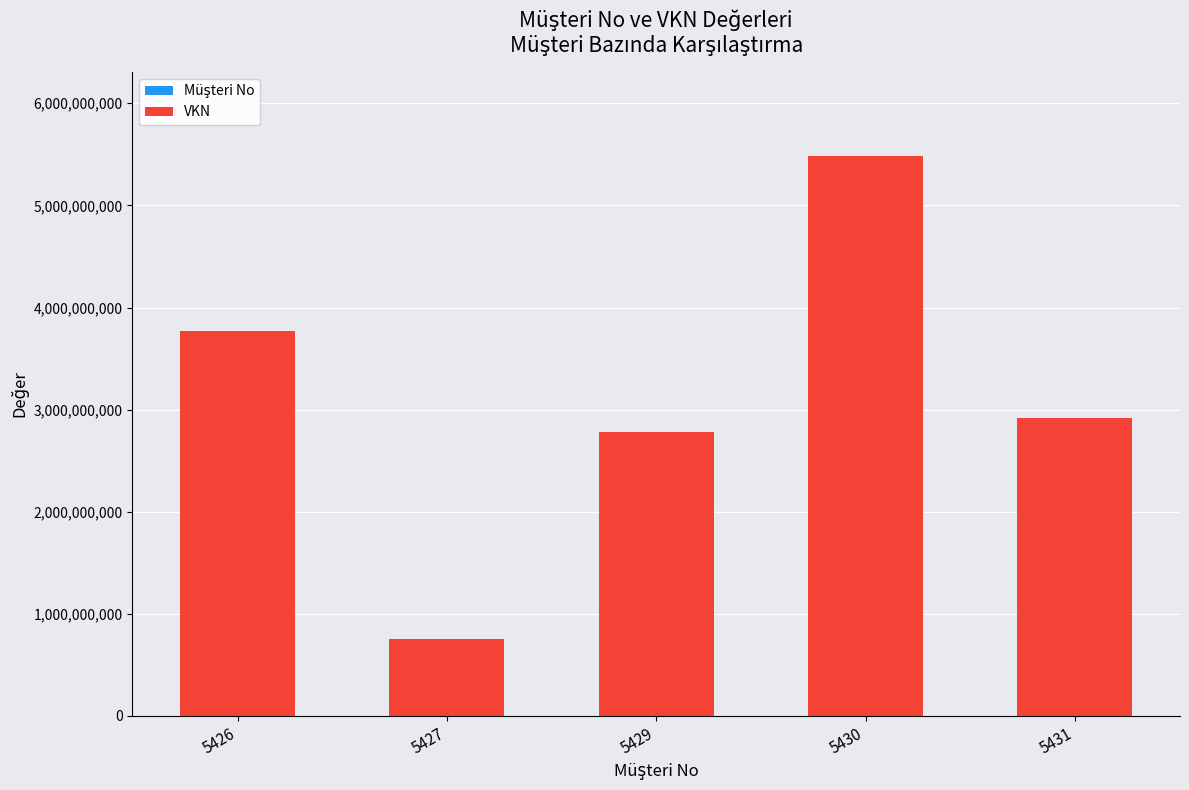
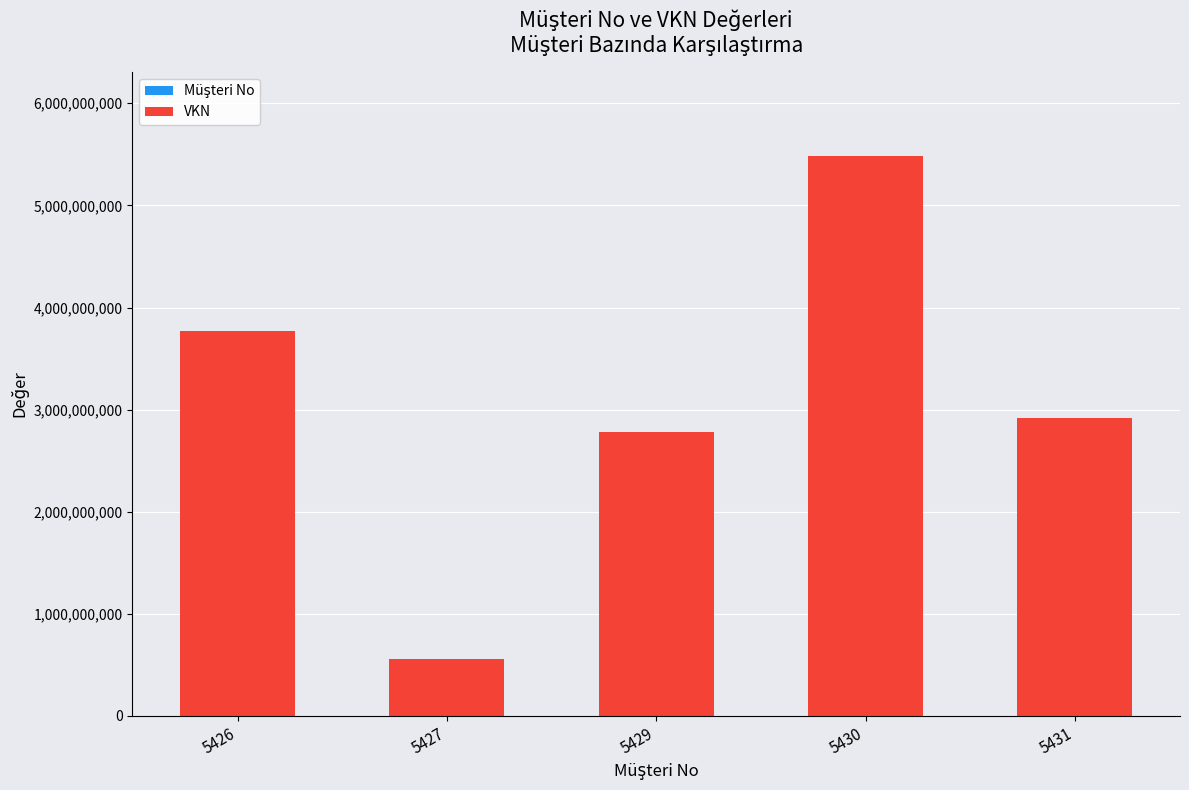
VKN, 5427: 760,000,000 -> 560,000,000
